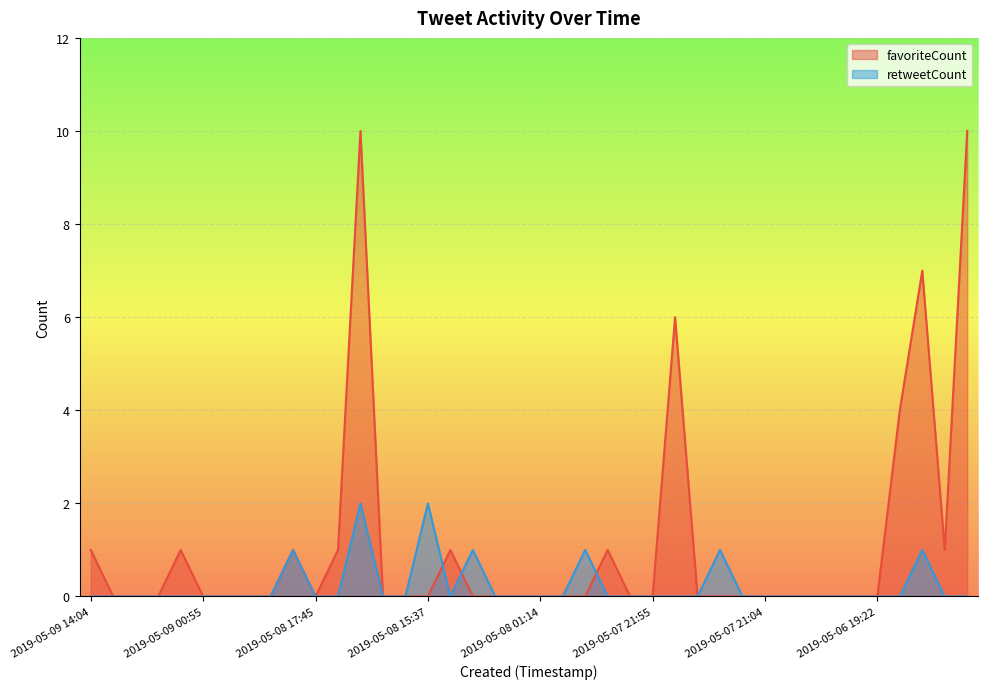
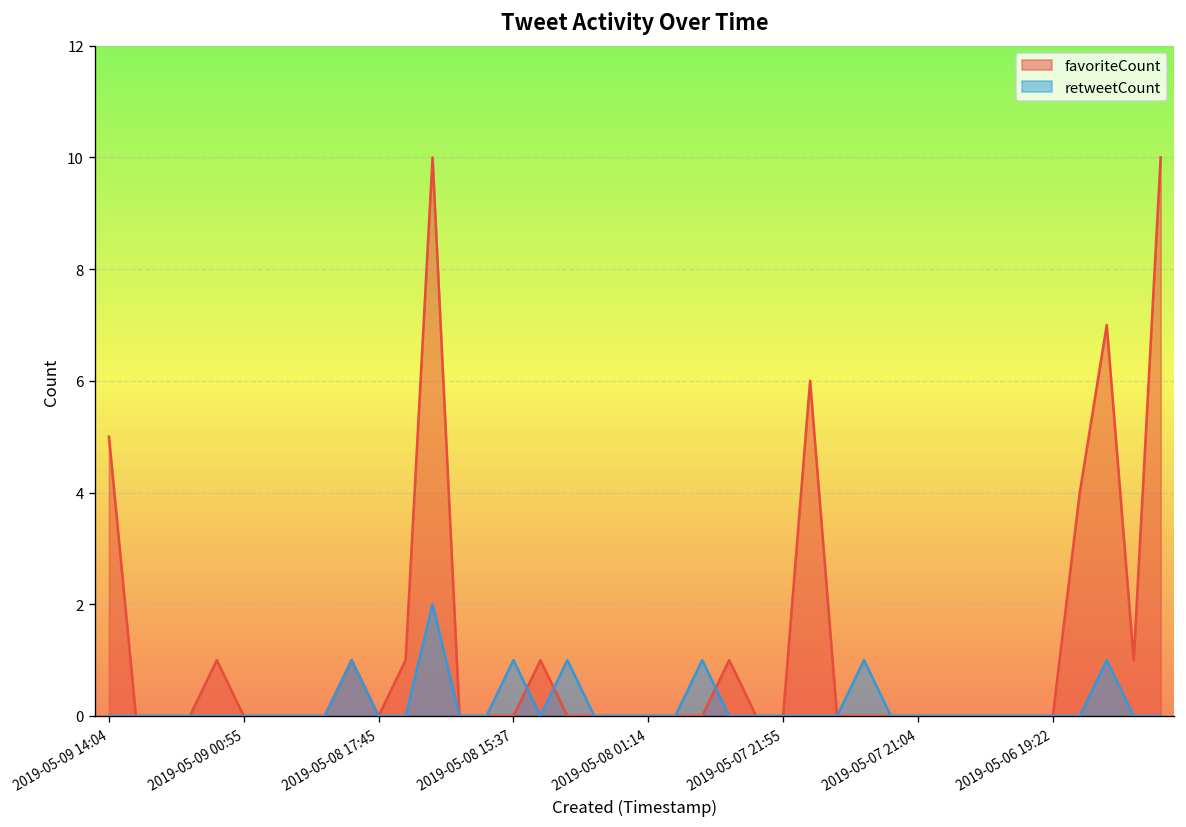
favoriteCount, 2019-05-09 14:04: 1 -> 5
retweetCount, 2019-05-08 15:37: 2 -> 1
